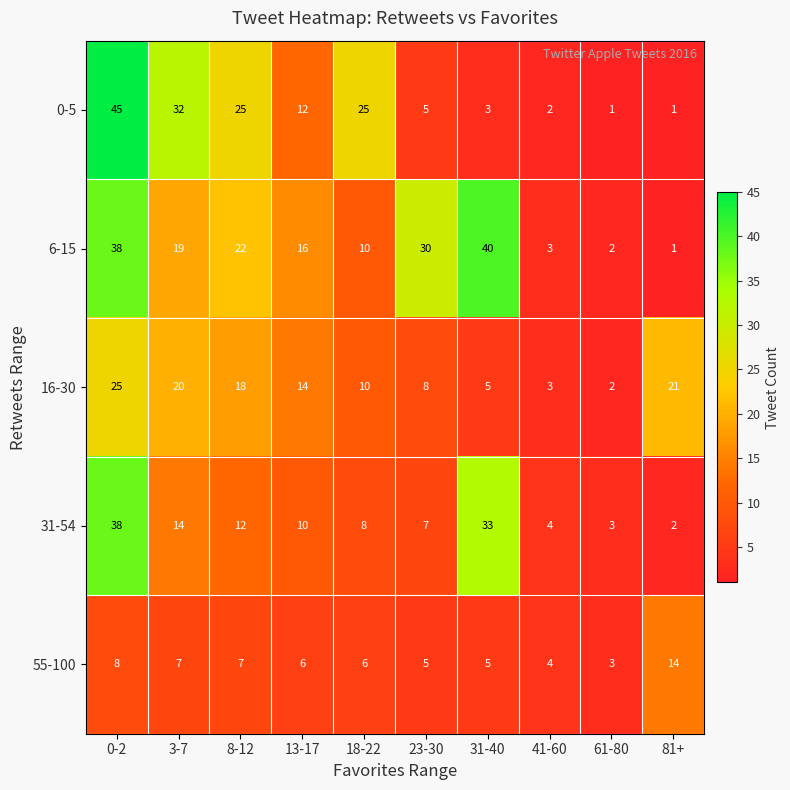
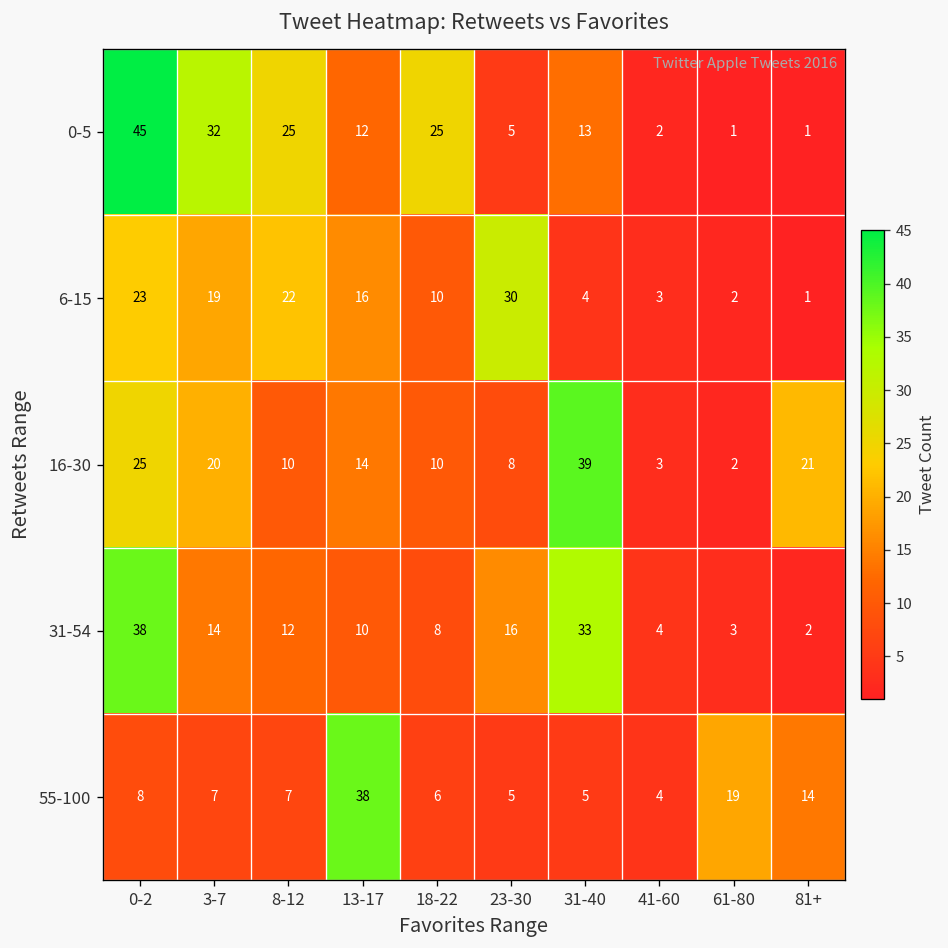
0-5, 31-40: 3 -> 13
6-15, 0-2: 38 -> 23
6-15, 31-40: 40 -> 4
16-30, 8-12: 18 -> 10
16-30, 31-40: 5 -> 39
31-54, 23-30: 7 -> 16
55-100, 13-17: 6 -> 38
55-100, 61-80: 3 -> 19
